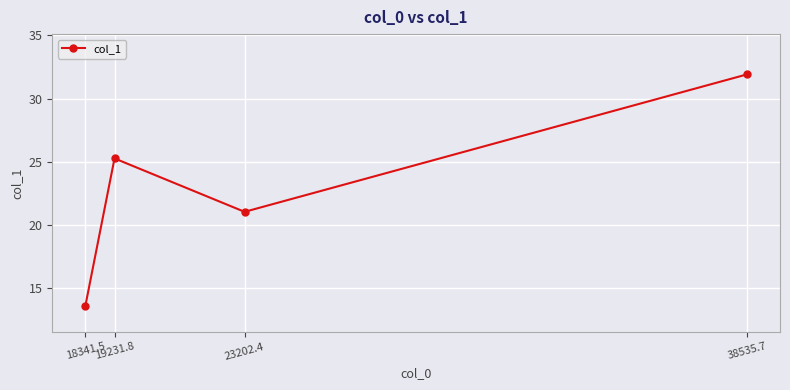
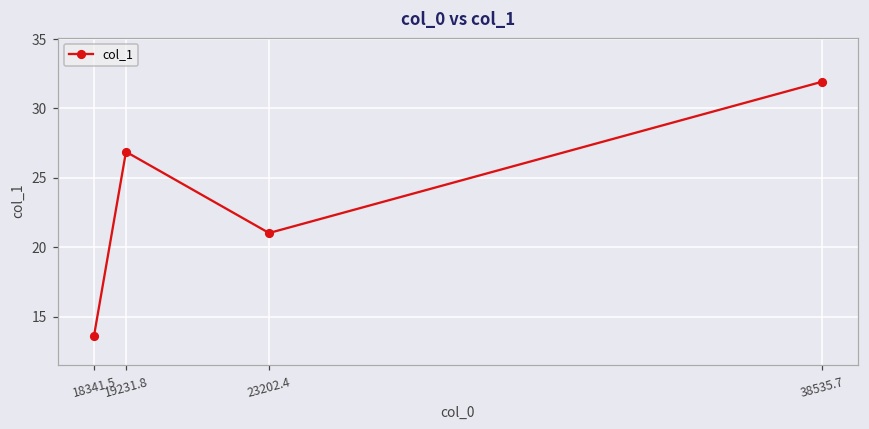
19231.8: 25.3 -> 26.9
